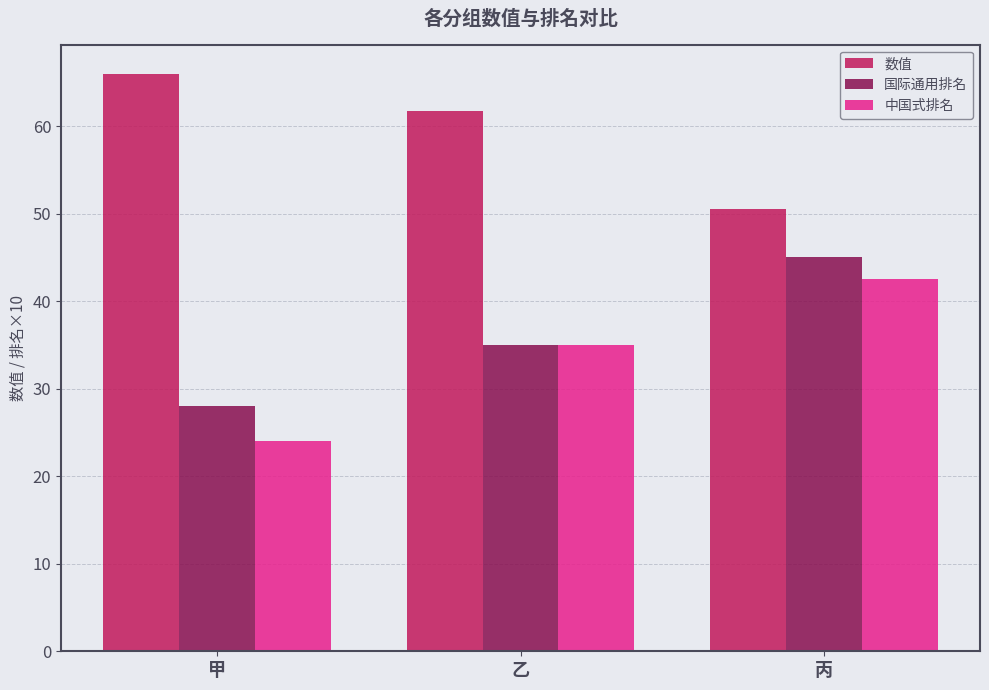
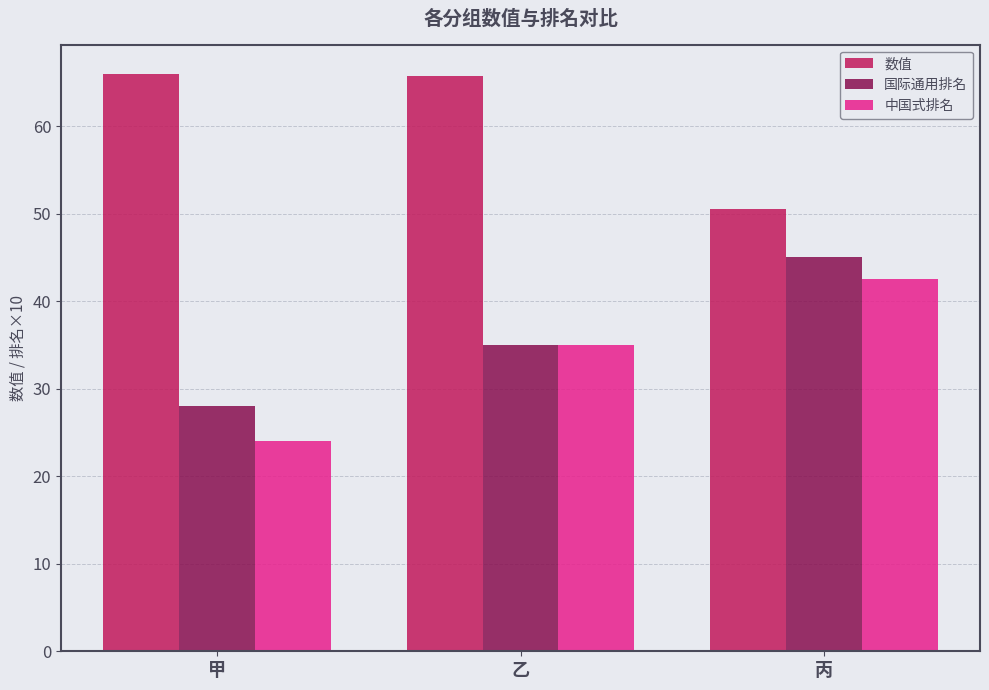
数值, 乙: 62 -> 66
